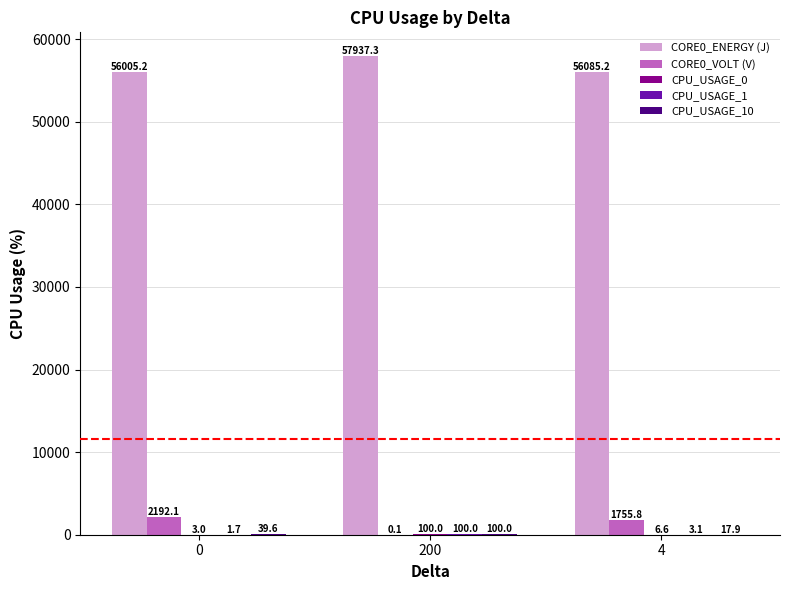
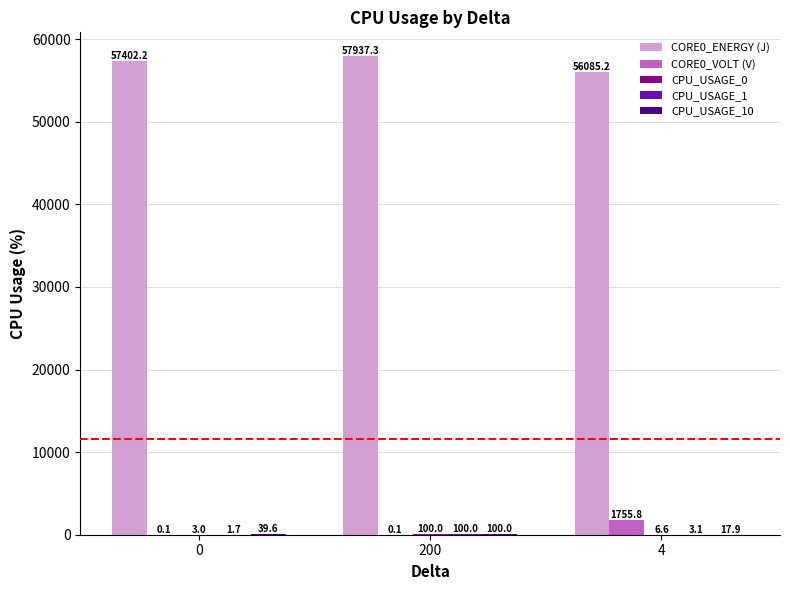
CORE0_ENERGY (J), 0: 56005.2 -> 57402.2
CORE0_VOLT (V), 0: 2192.1 -> 0.1
